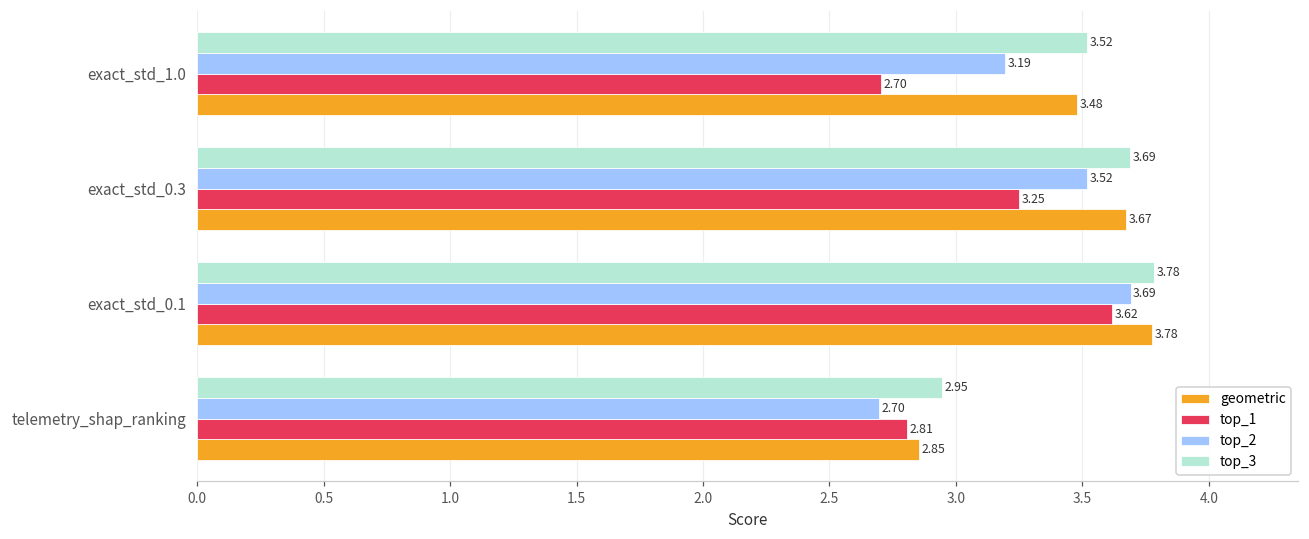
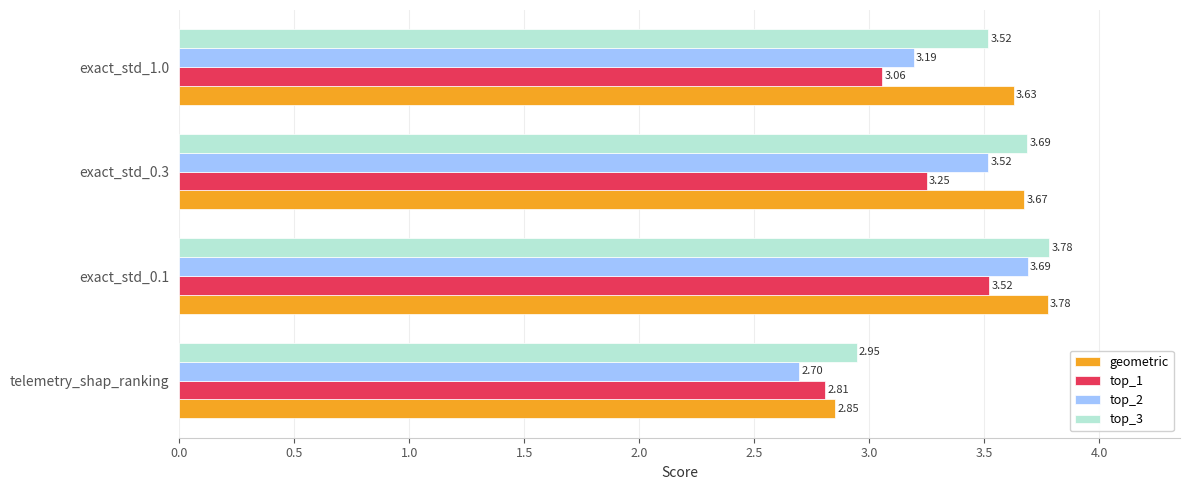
top_1, exact_std_1.0: 2.70 -> 3.06
geometric, exact_std_1.0: 3.48 -> 3.63
top_1, exact_std_0.1: 3.62 -> 3.52
